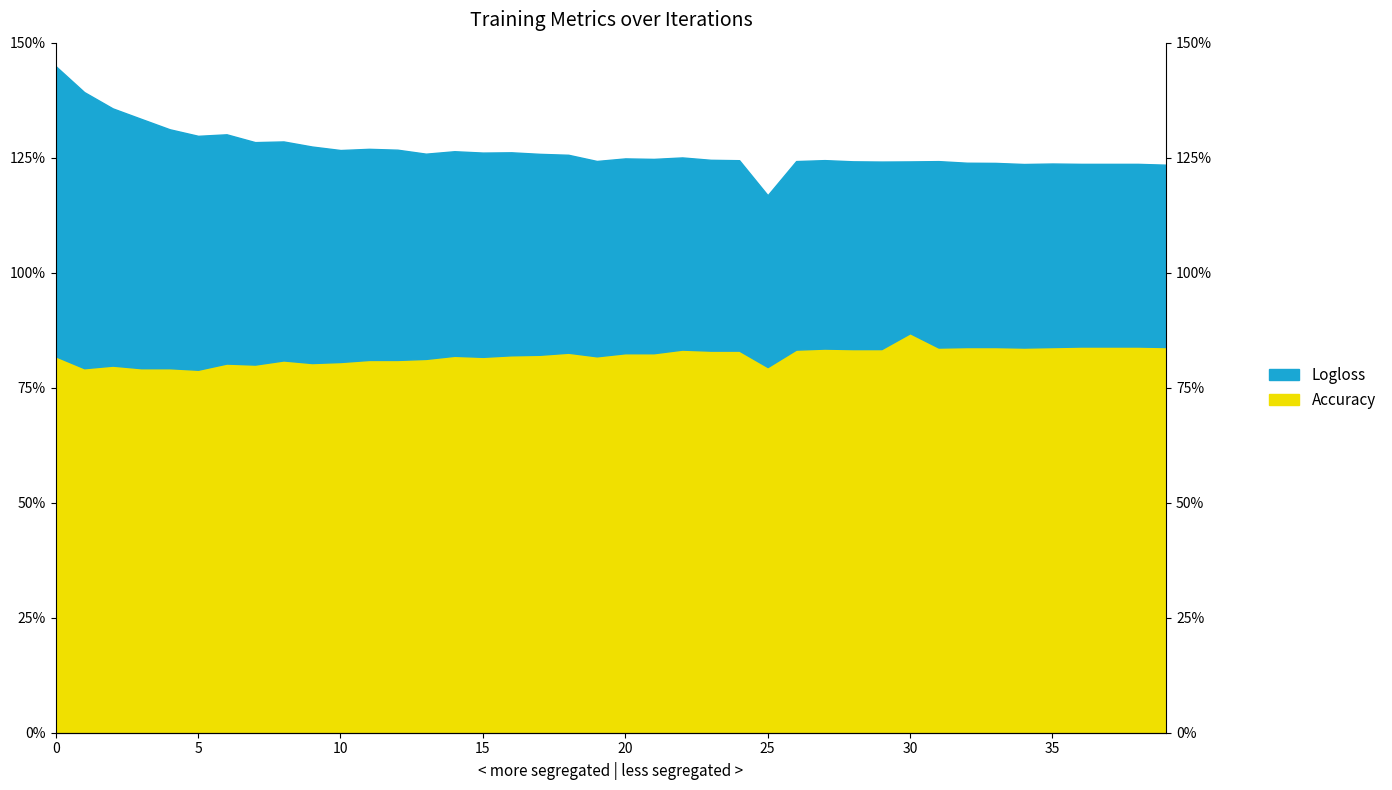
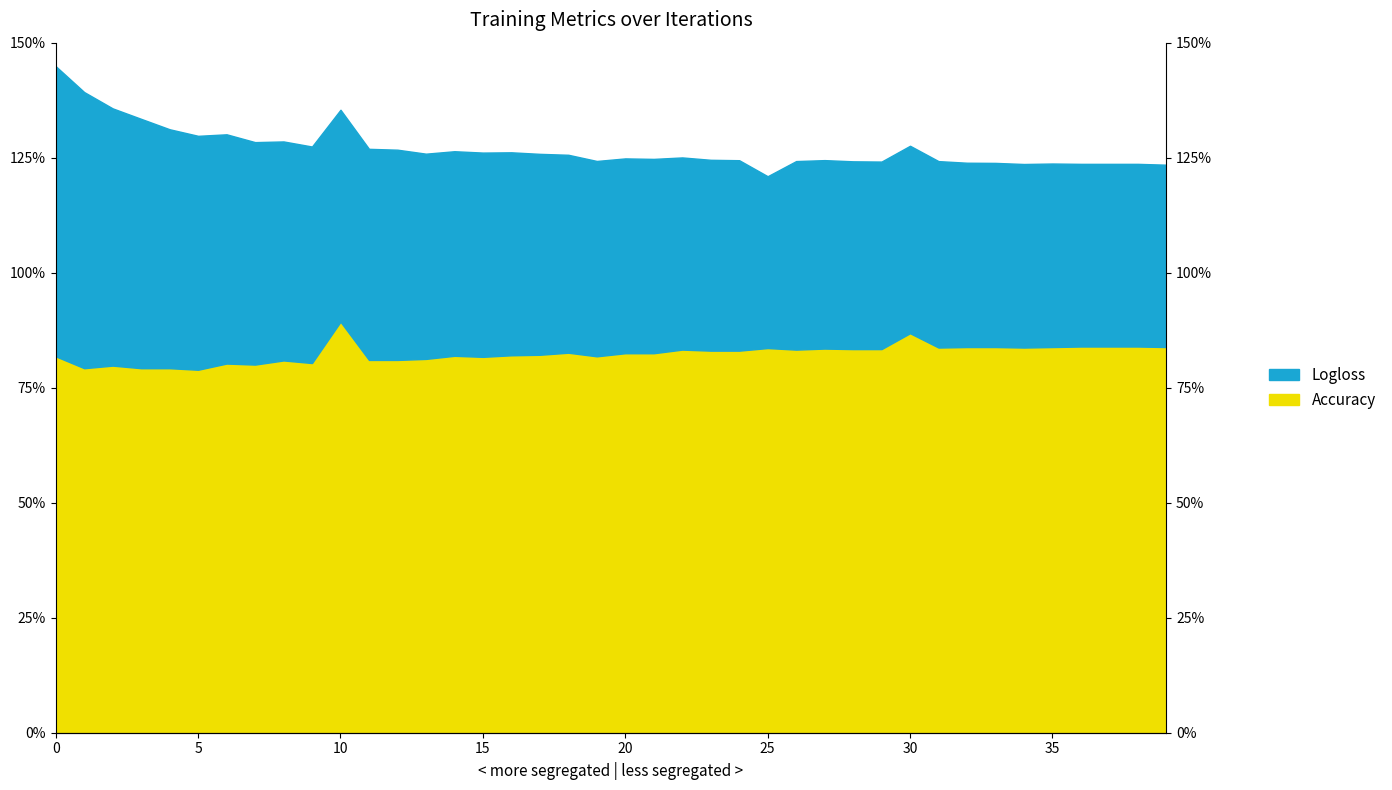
Accuracy, 10: 81% -> 89%
Accuracy, 25: 79% -> 84%
Logloss, 30: 37% -> 41%
